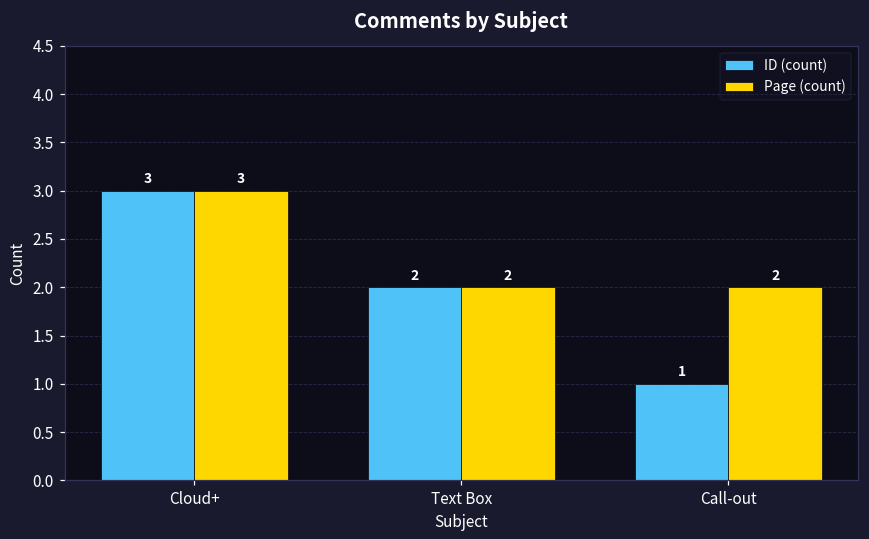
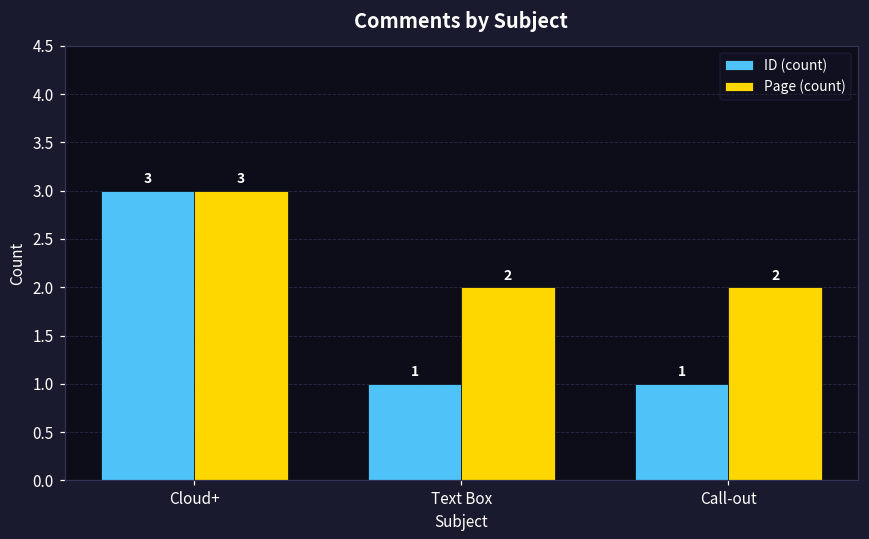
ID (count), Text Box: 2 -> 1
